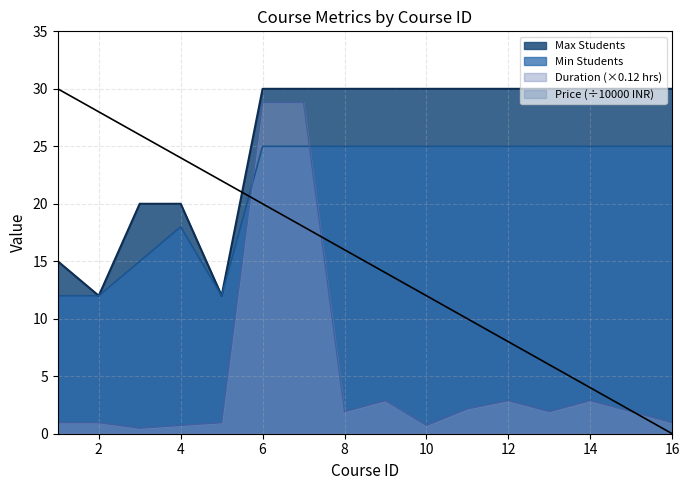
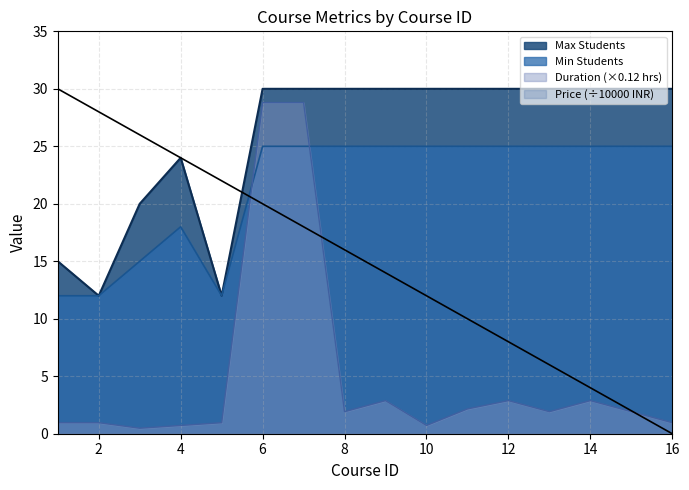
Max Students, 4: 20 -> 24
